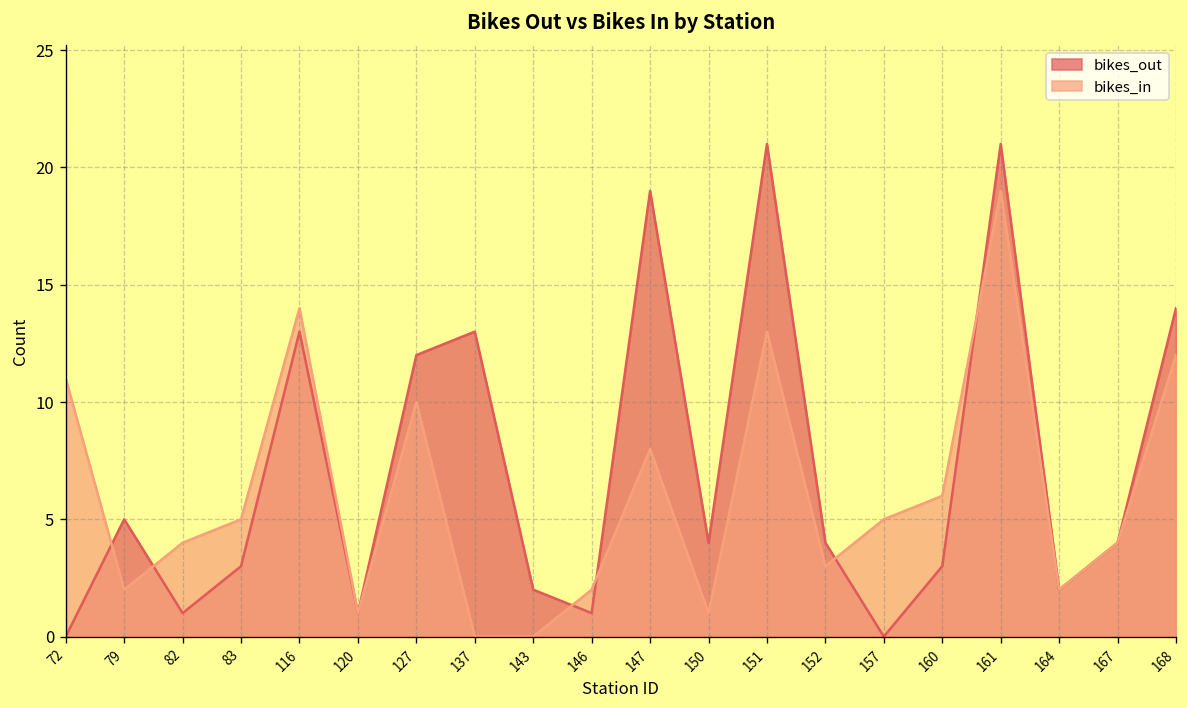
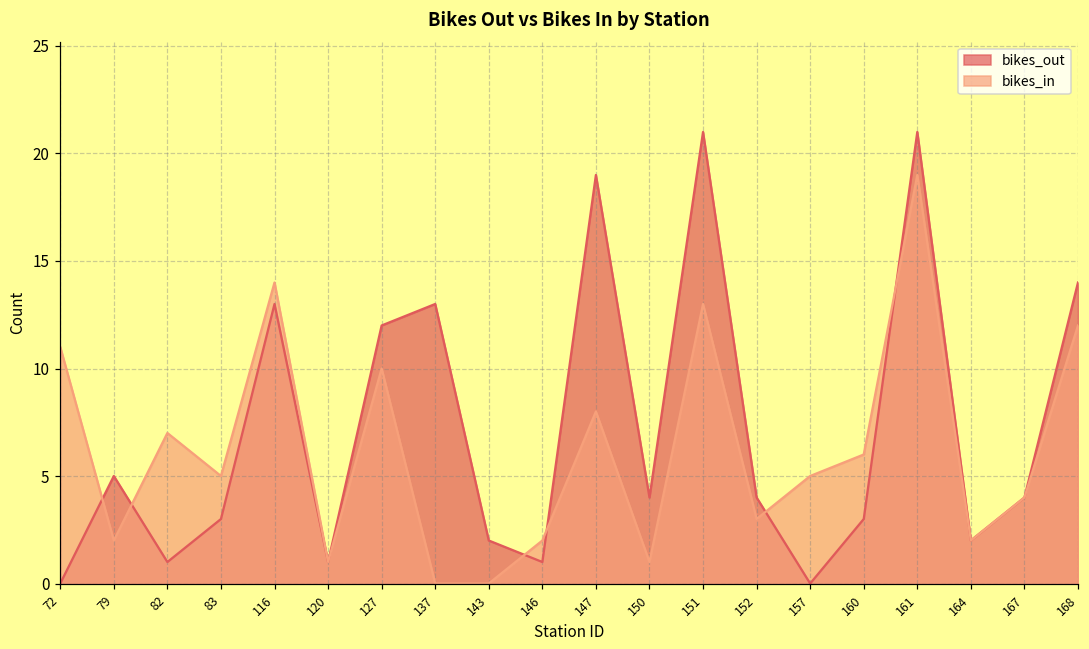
bikes_in, 82: 4 -> 7
